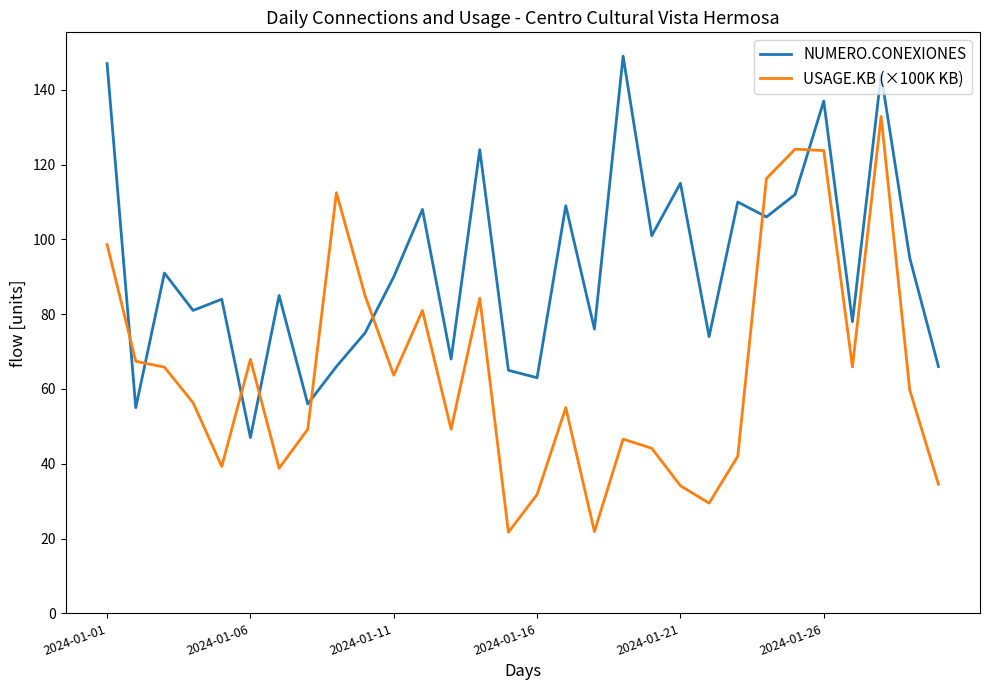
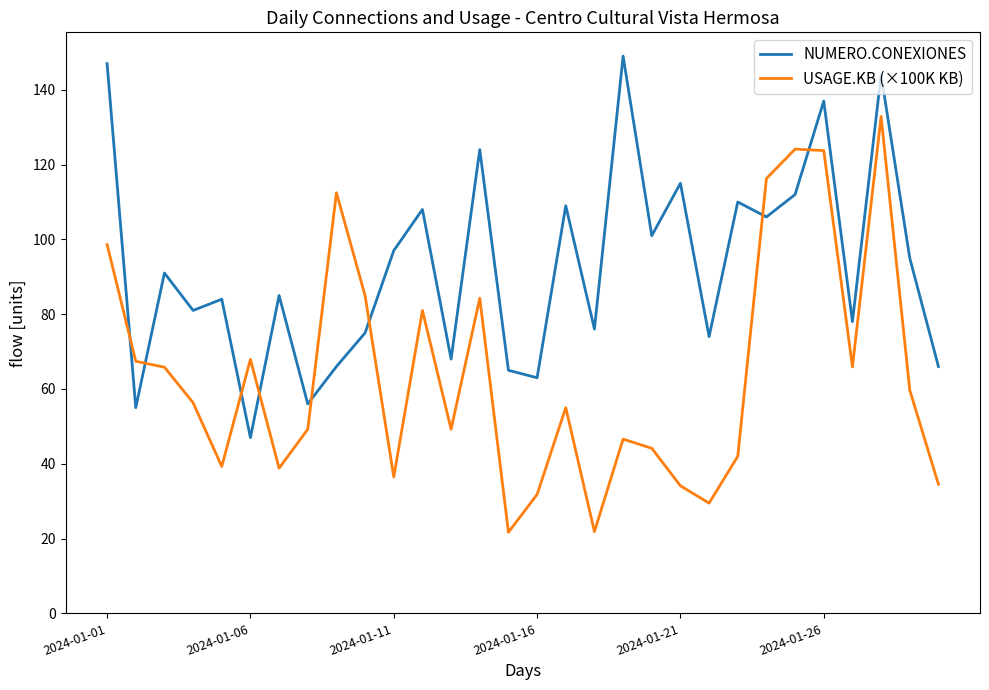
NUMERO.CONEXIONES, 2024-01-11: 90 -> 97
USAGE.KB (×100K KB), 2024-01-11: 64 -> 36
